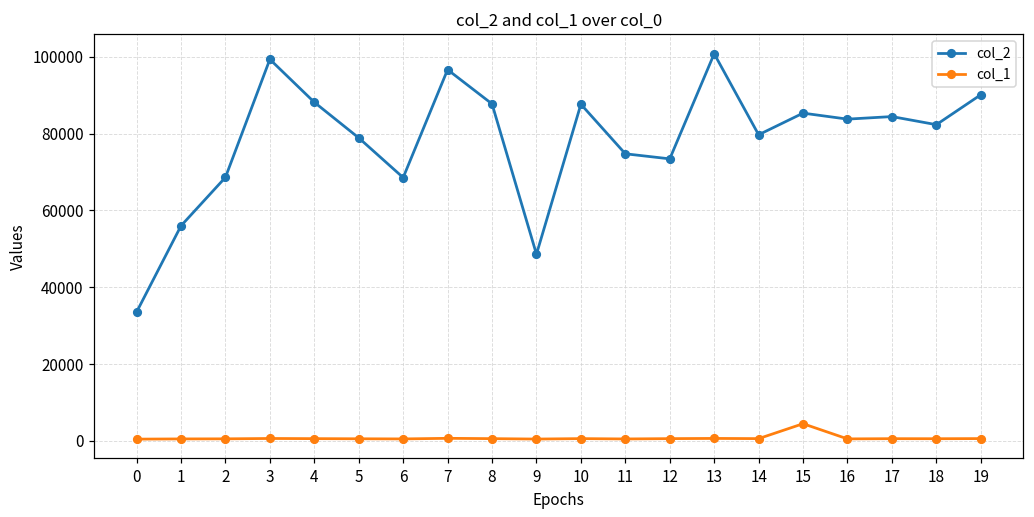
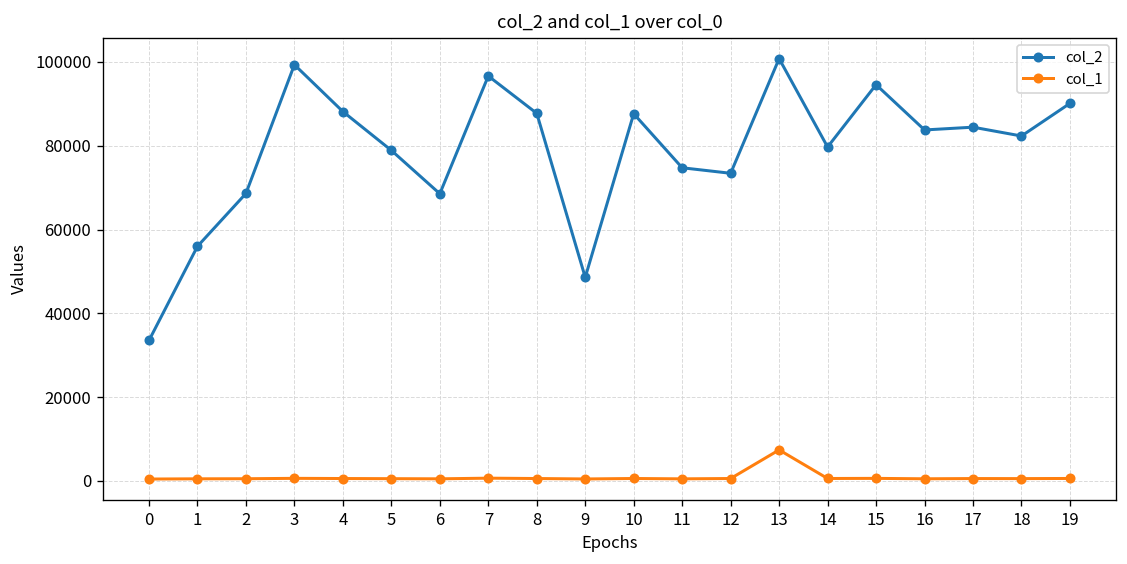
col_1, 13: 1000 -> 7000
col_2, 15: 85000 -> 95000
col_1, 15: 4000 -> 1000
